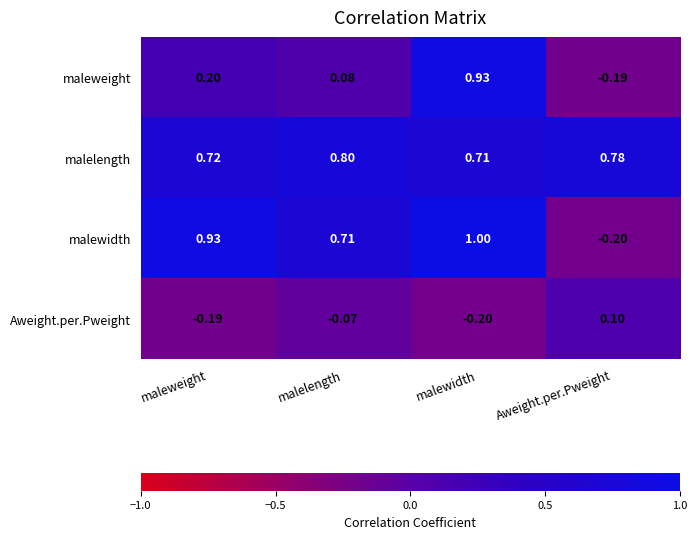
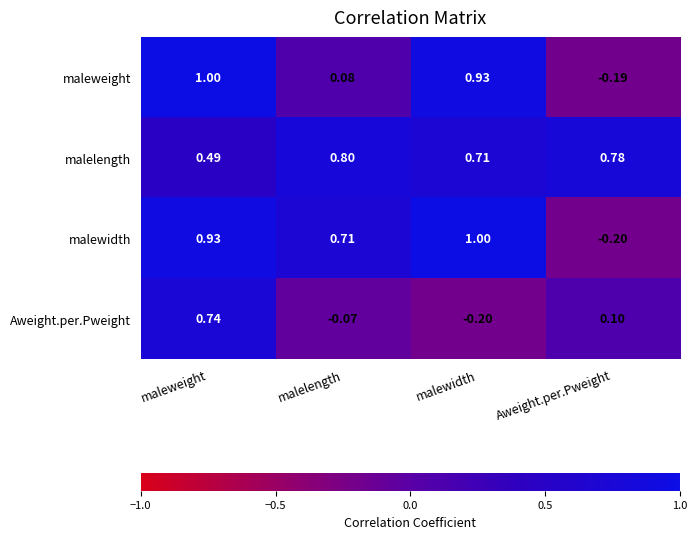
maleweight, maleweight: 0.20 -> 1.00
malelength, maleweight: 0.72 -> 0.49
Aweight.per.Pweight, maleweight: -0.19 -> 0.74
